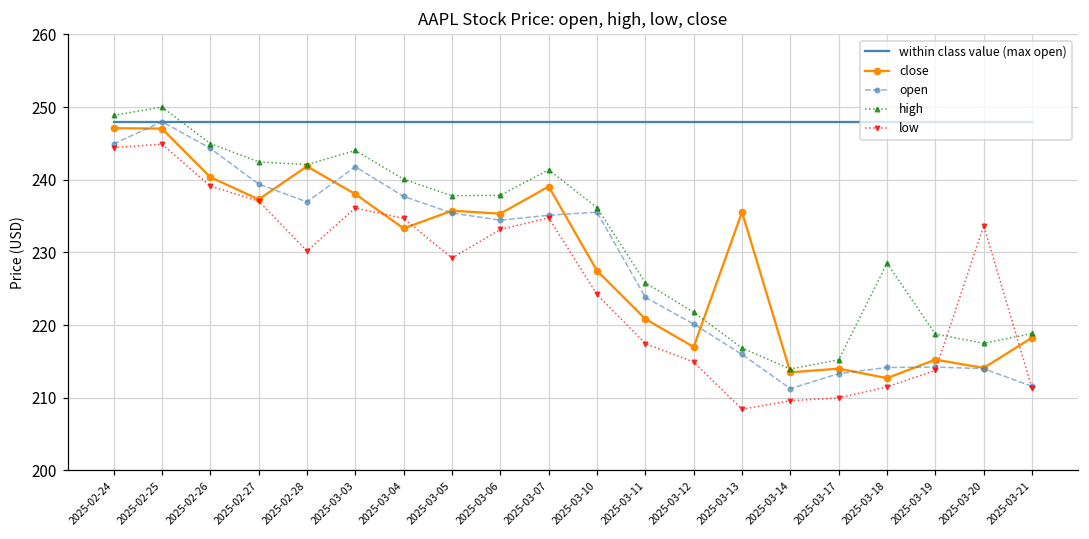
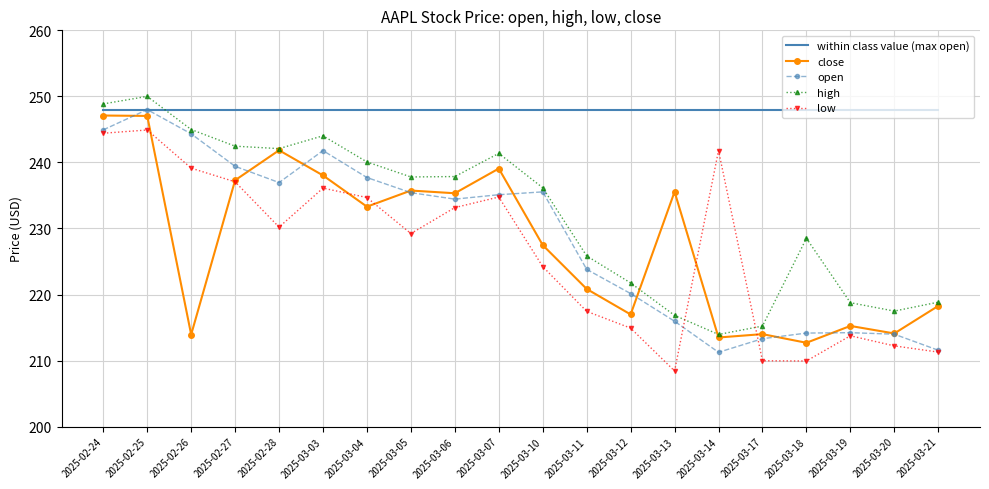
close, 2025-02-26: 240 -> 214
low, 2025-03-14: 210 -> 242
low, 2025-03-18: 211 -> 210
low, 2025-03-20: 234 -> 212
